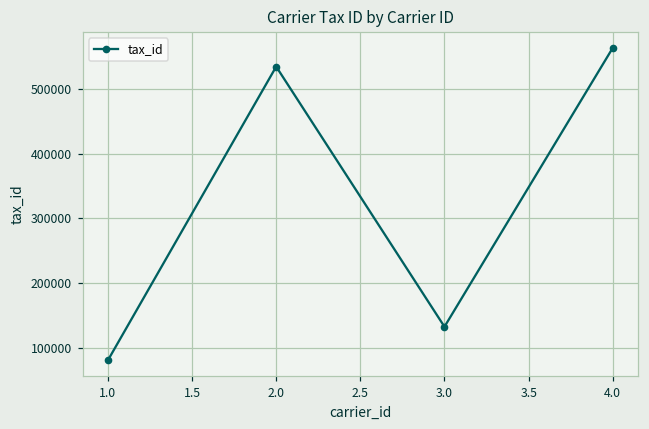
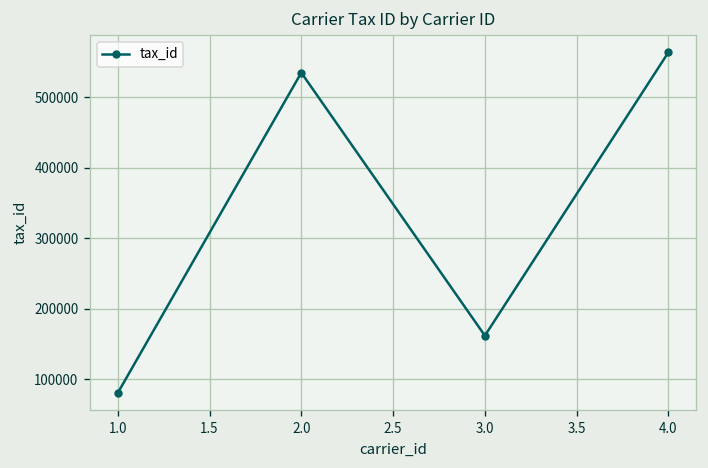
3.0: 130000 -> 160000
